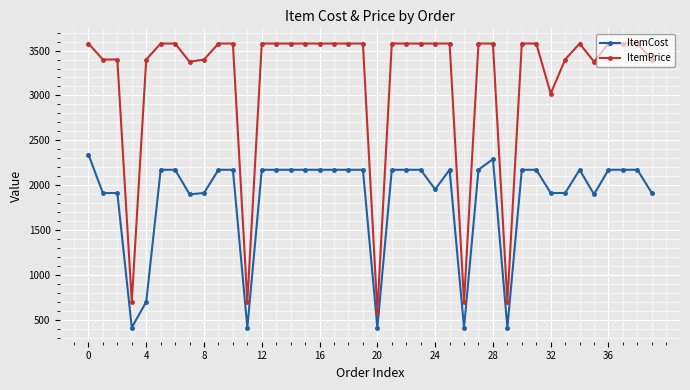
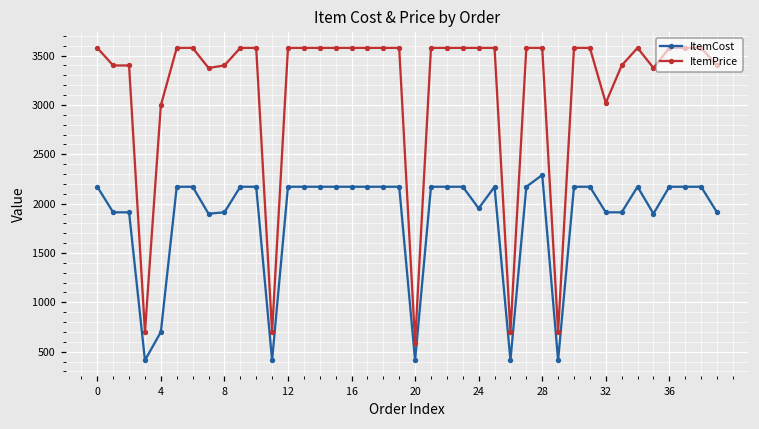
ItemCost, 0: 2300 -> 2200
ItemPrice, 4: 3400 -> 3000
